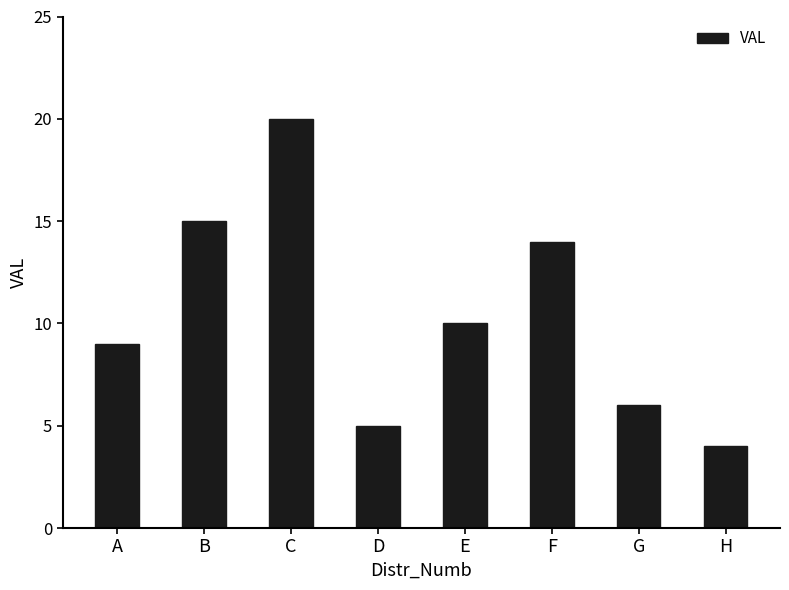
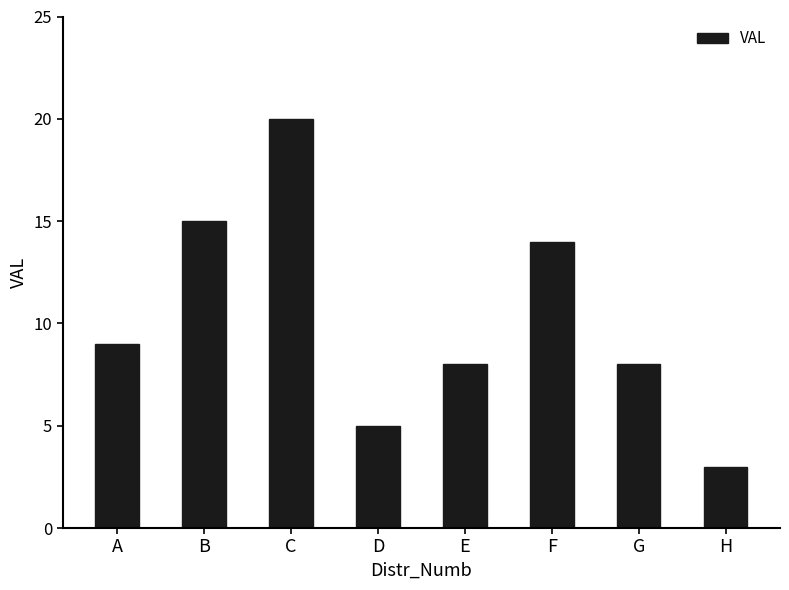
E: 10 -> 8
G: 6 -> 8
H: 4 -> 3
